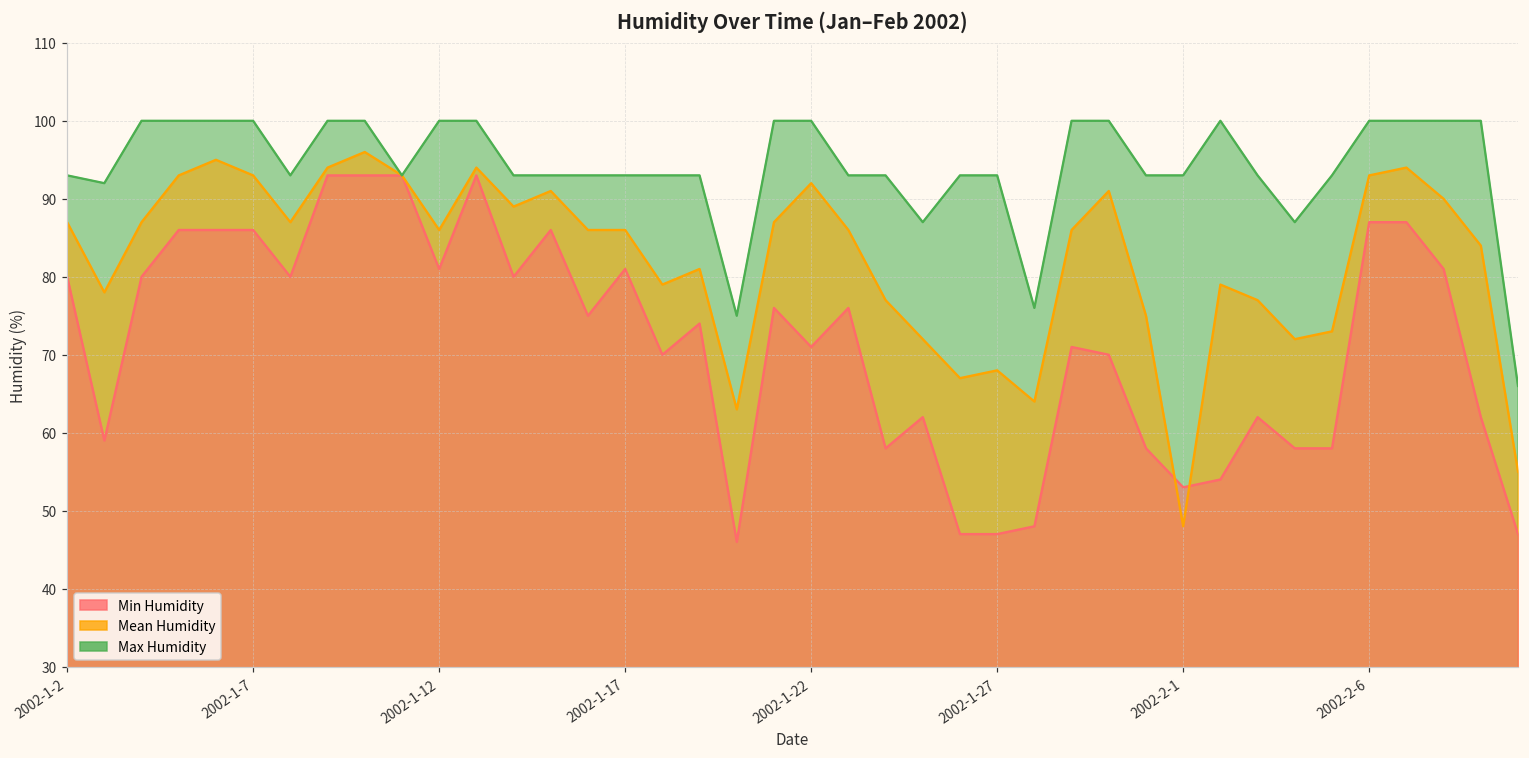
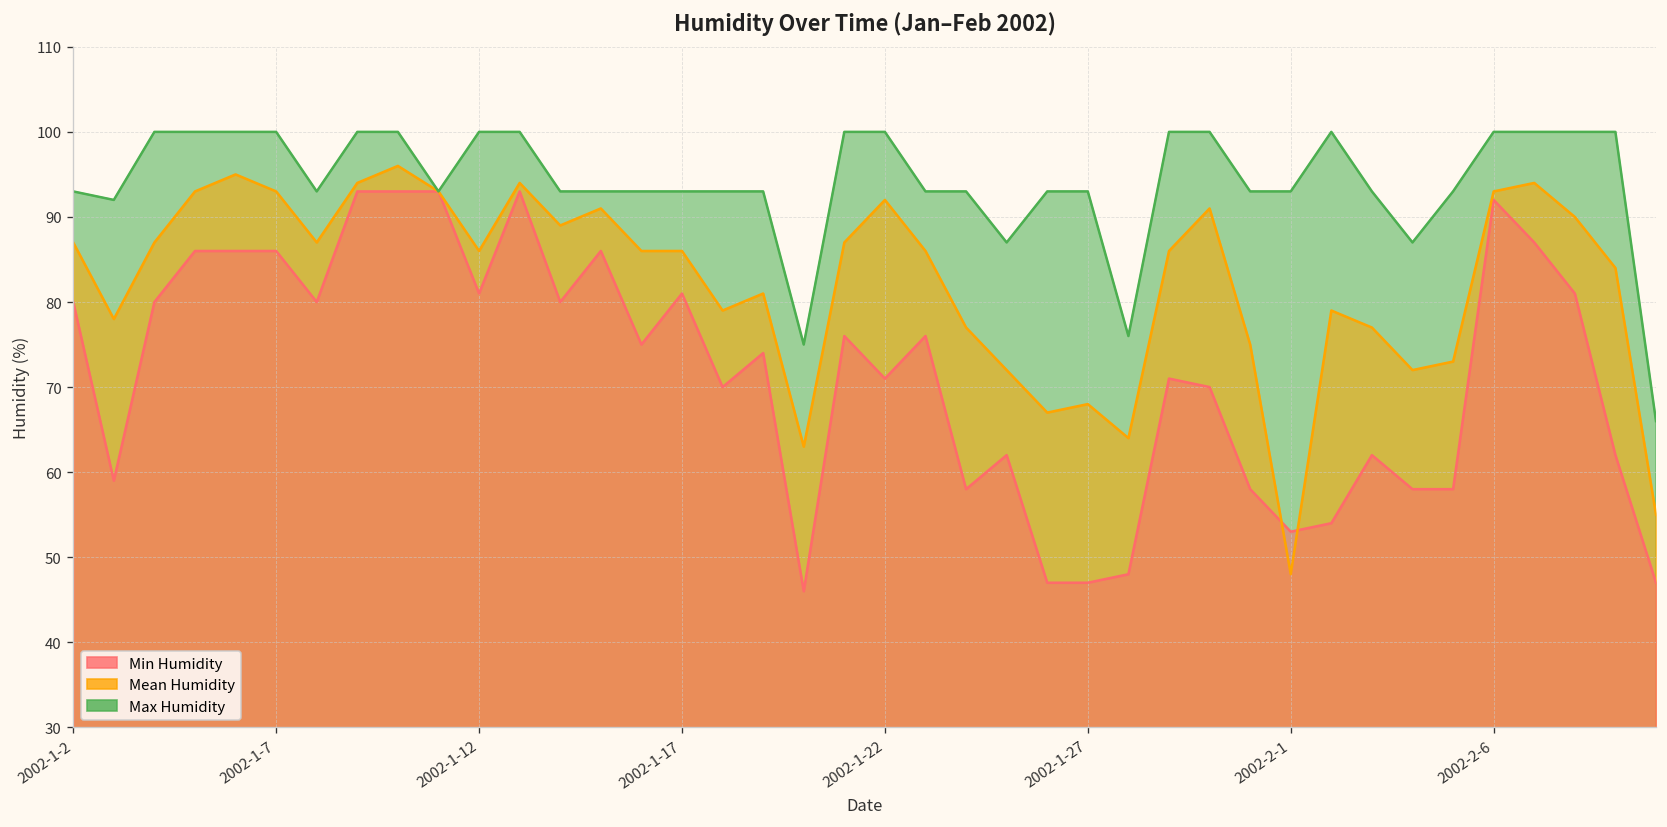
Min Humidity, 2002-2-6: 87 -> 92
